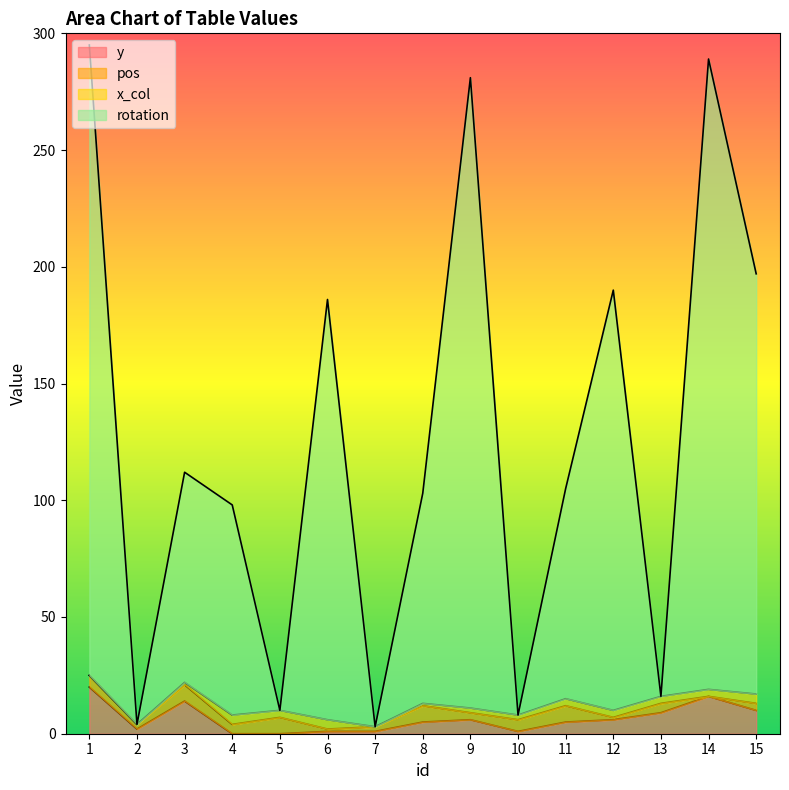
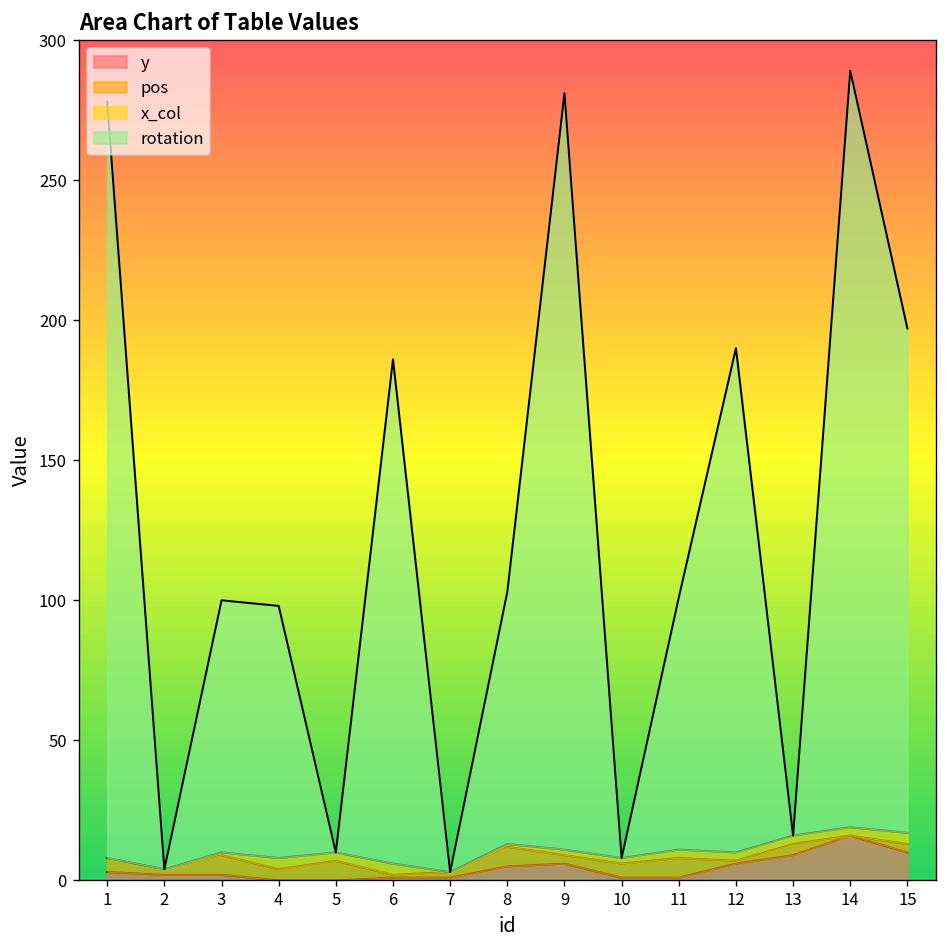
y, 1: 20 -> 3
y, 3: 14 -> 2
y, 11: 5 -> 1
